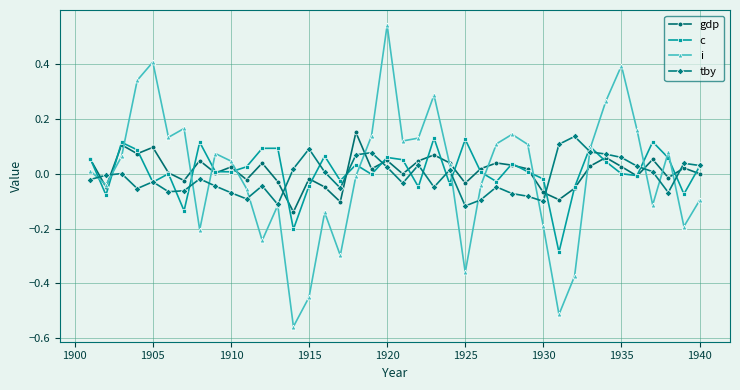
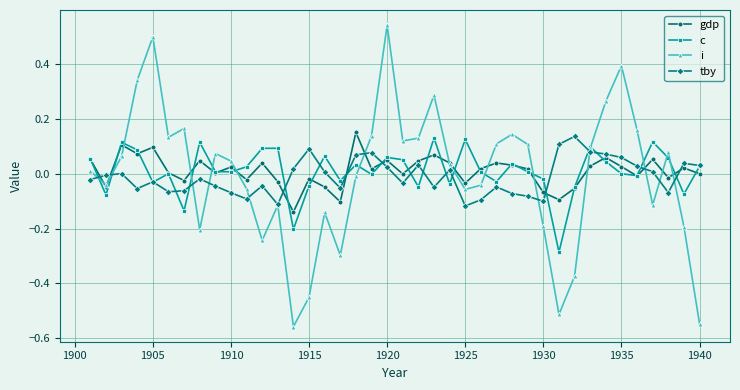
i, 1905: 0.41 -> 0.50
i, 1925: -0.36 -> -0.06
i, 1940: -0.10 -> -0.55
